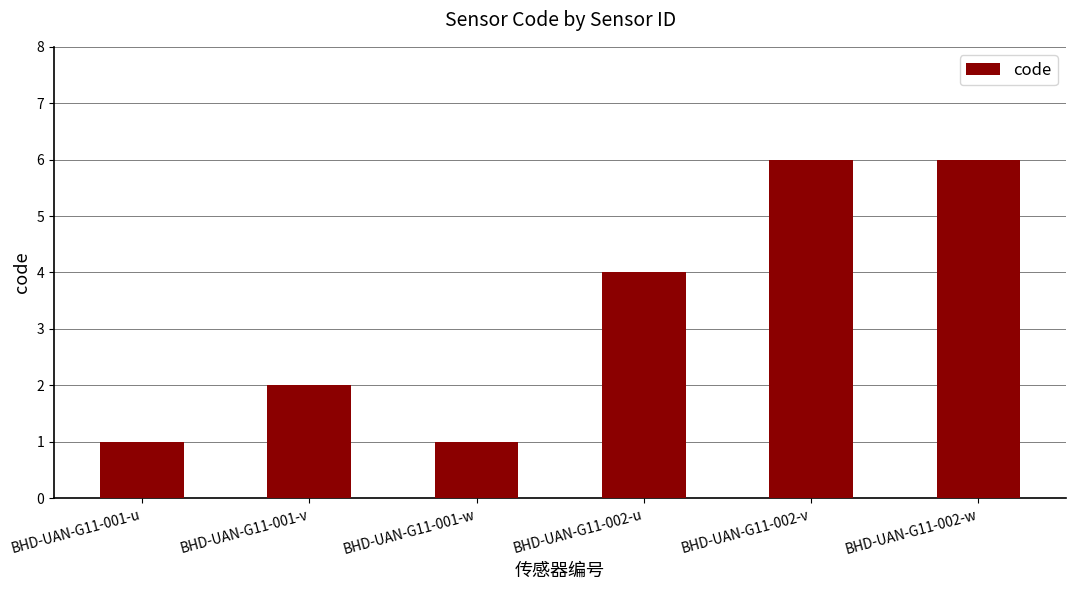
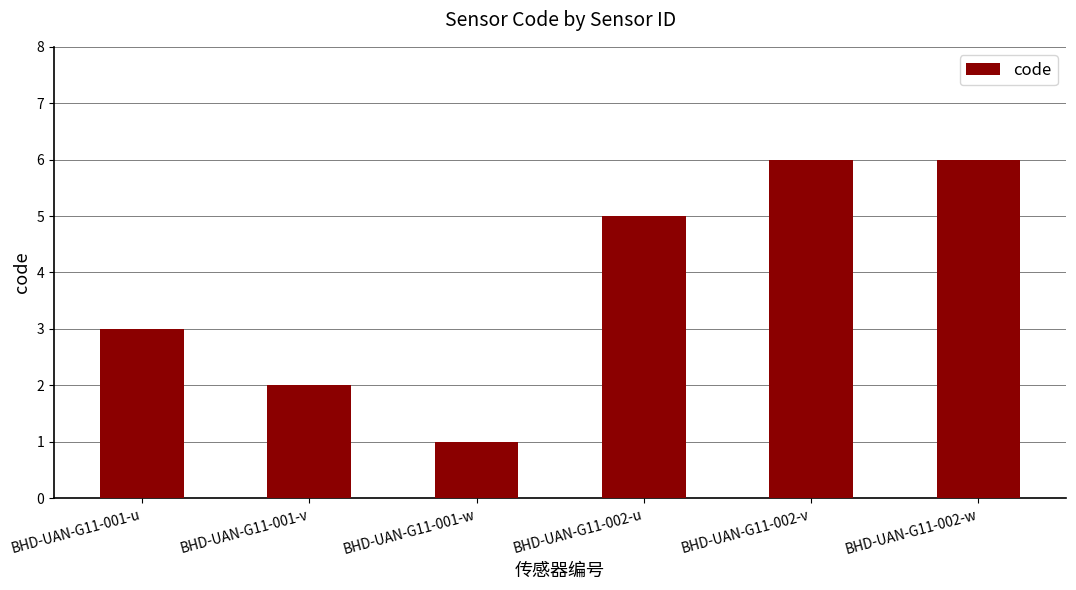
BHD-UAN-G11-001-u: 1 -> 3
BHD-UAN-G11-002-u: 4 -> 5
